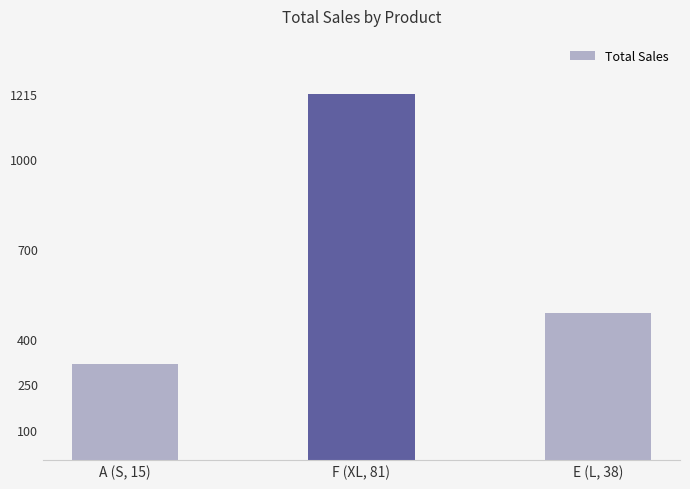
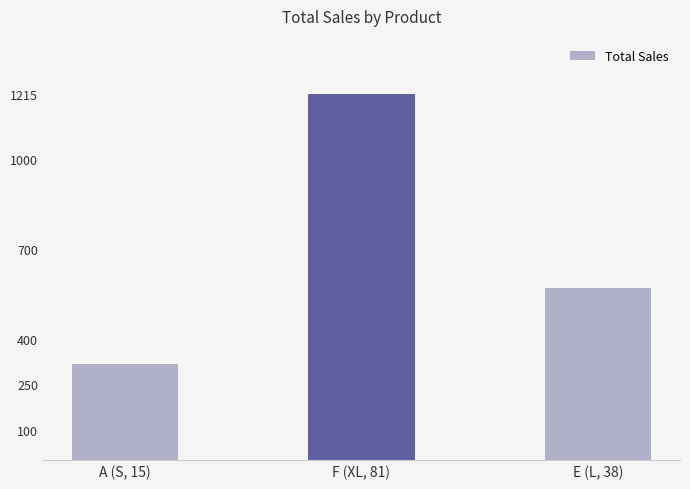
E (L, 38): 490 -> 570
